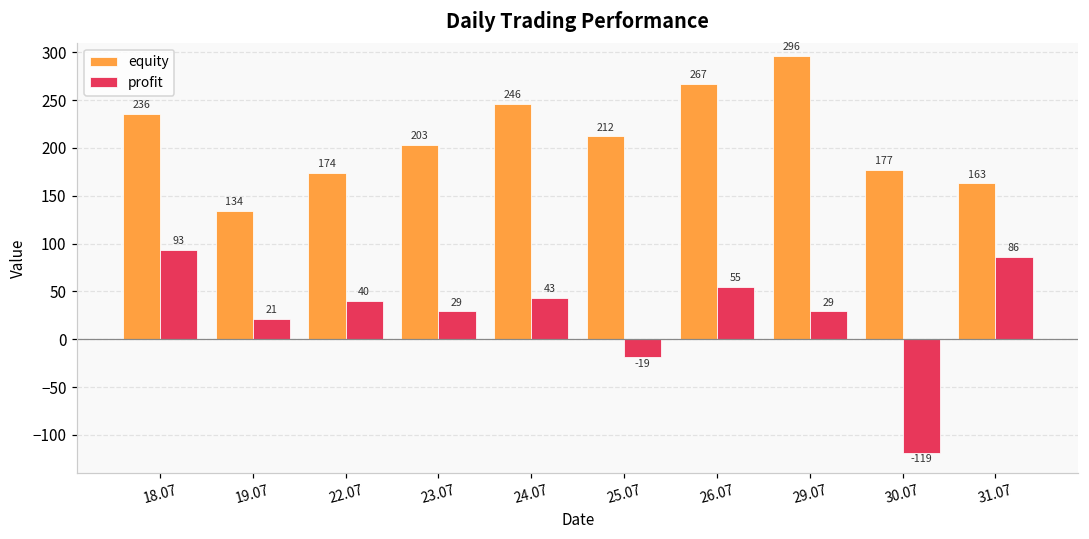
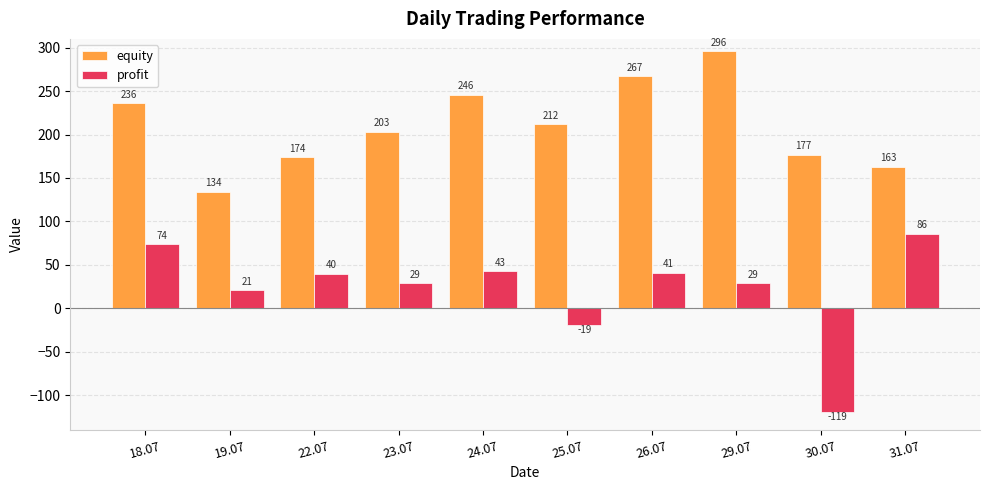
profit, 18.07: 93 -> 74
profit, 26.07: 55 -> 41
